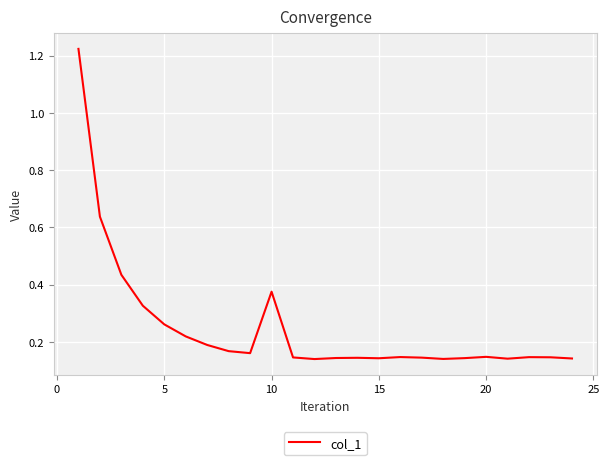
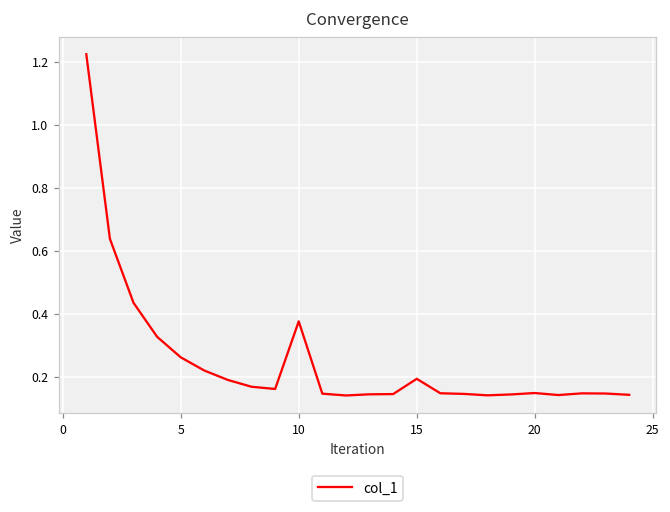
15: 0.14 -> 0.19
